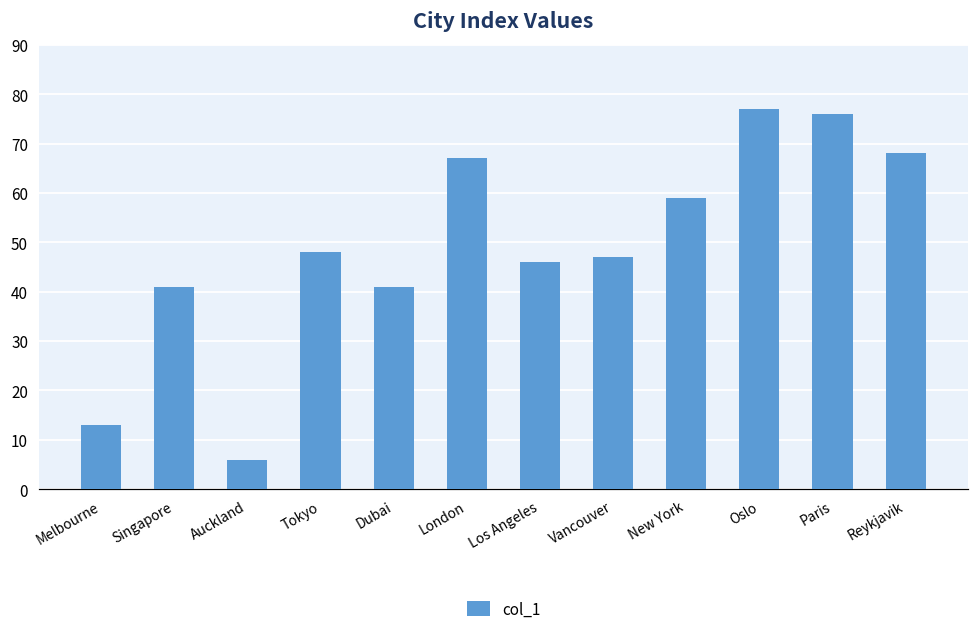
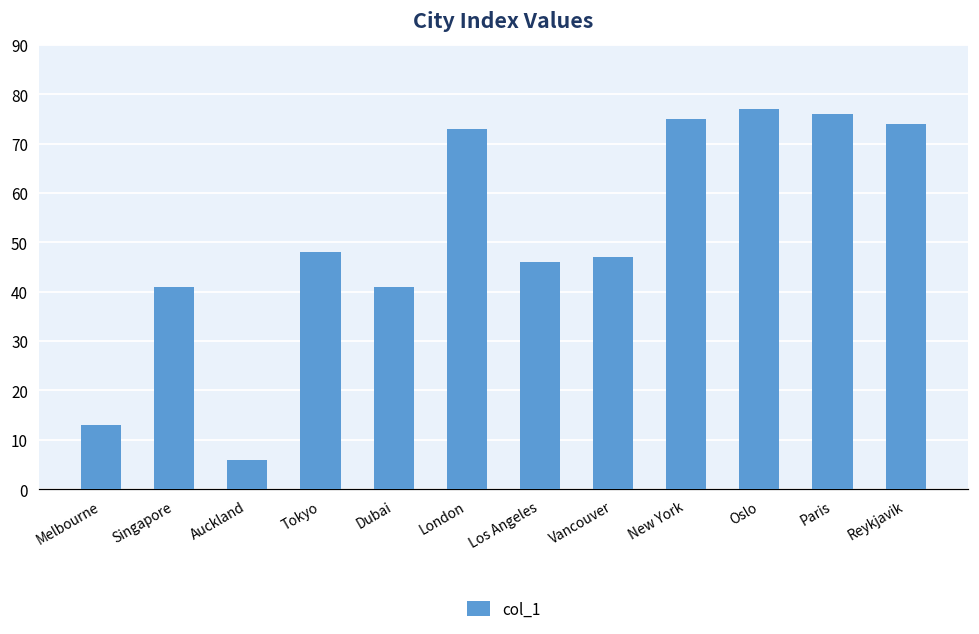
London: 67 -> 73
New York: 59 -> 75
Reykjavik: 68 -> 74
